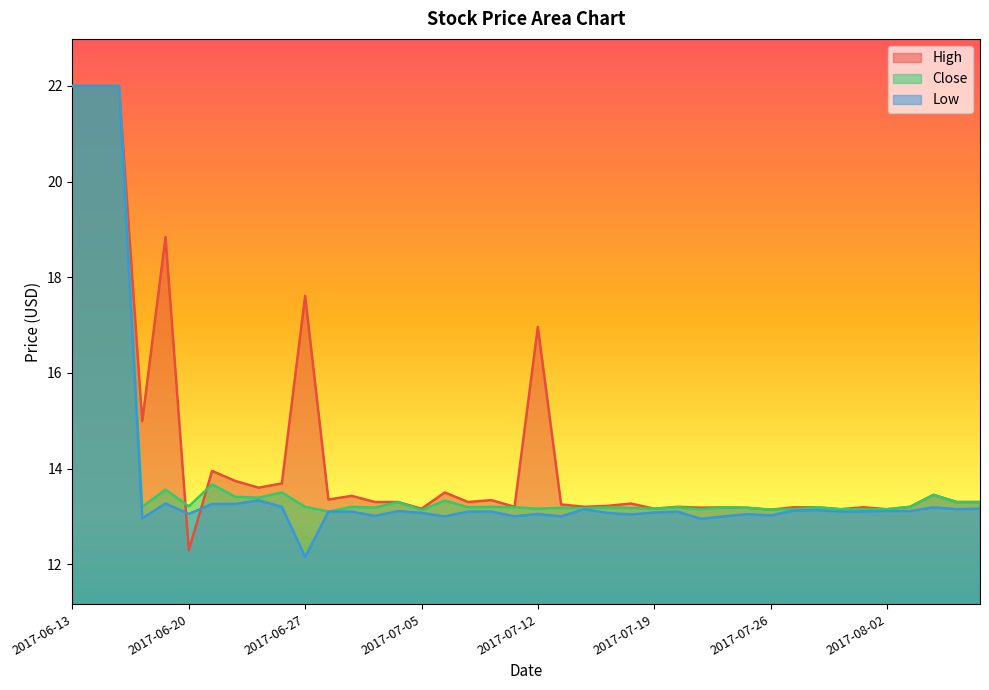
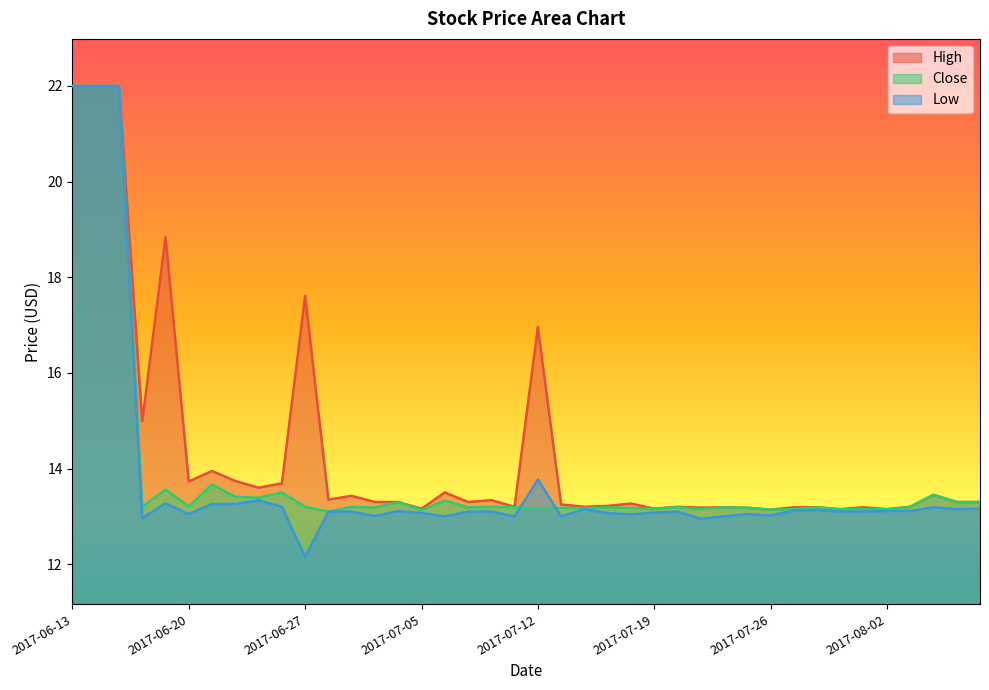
High, 2017-06-20: 12.3 -> 13.7
Low, 2017-07-12: 13.1 -> 13.8
